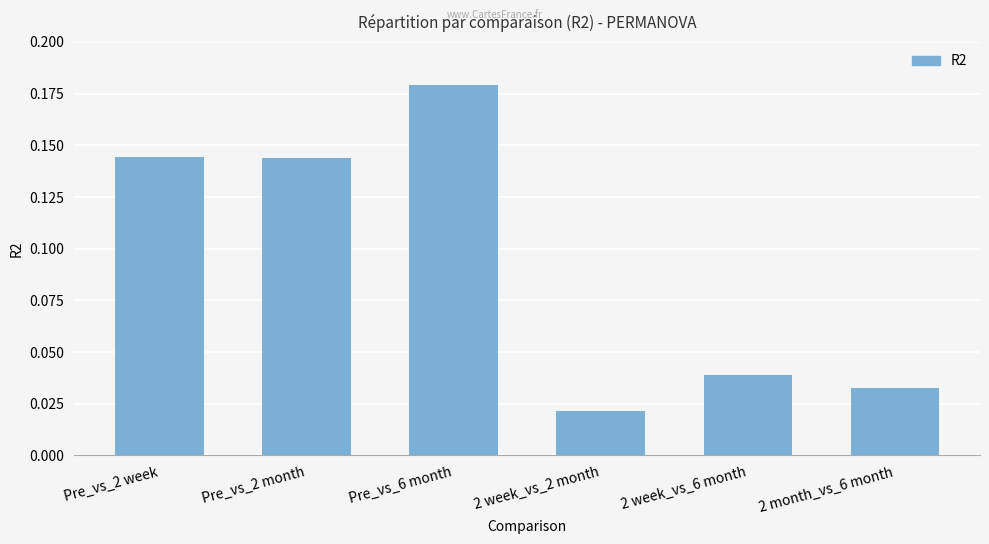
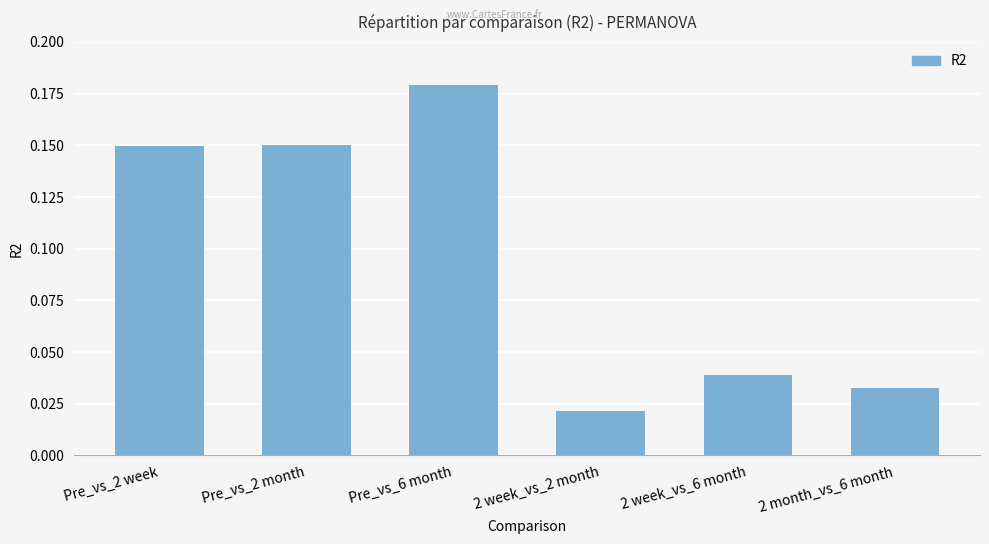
Pre_vs_2 week: 0.144 -> 0.150
Pre_vs_2 month: 0.144 -> 0.150
